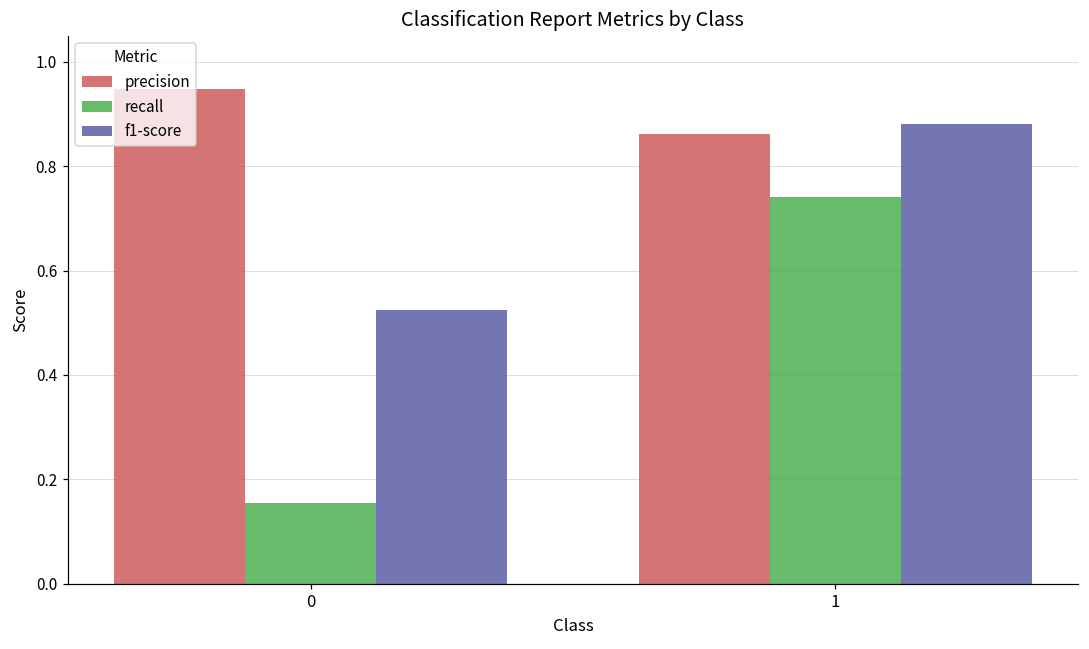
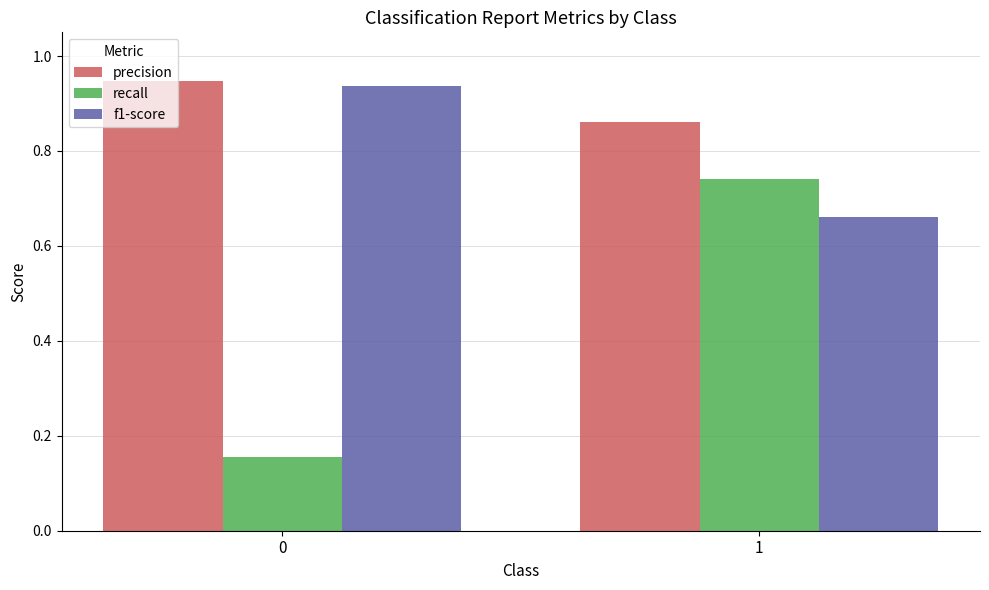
f1-score, 0: 0.52 -> 0.94
f1-score, 1: 0.88 -> 0.66
